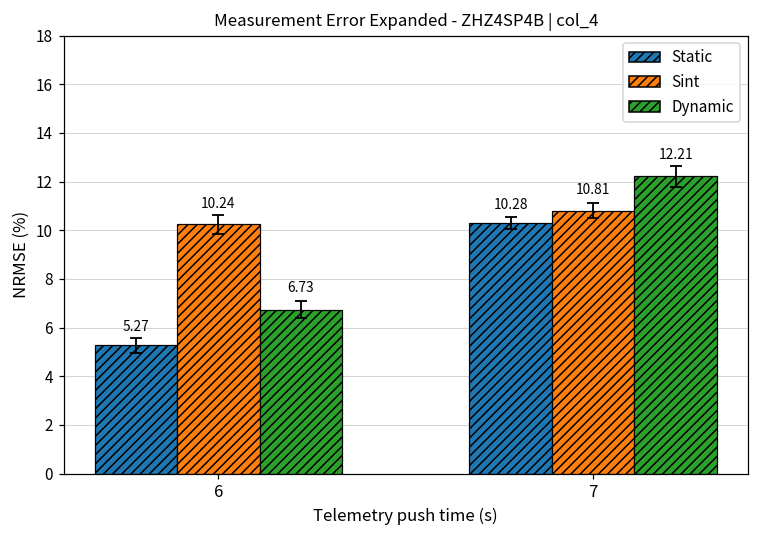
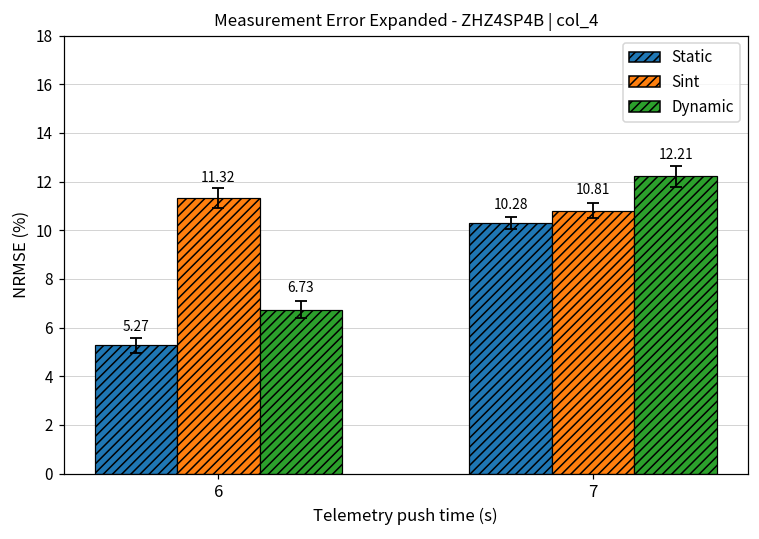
Sint, 6: 10.24 -> 11.32
